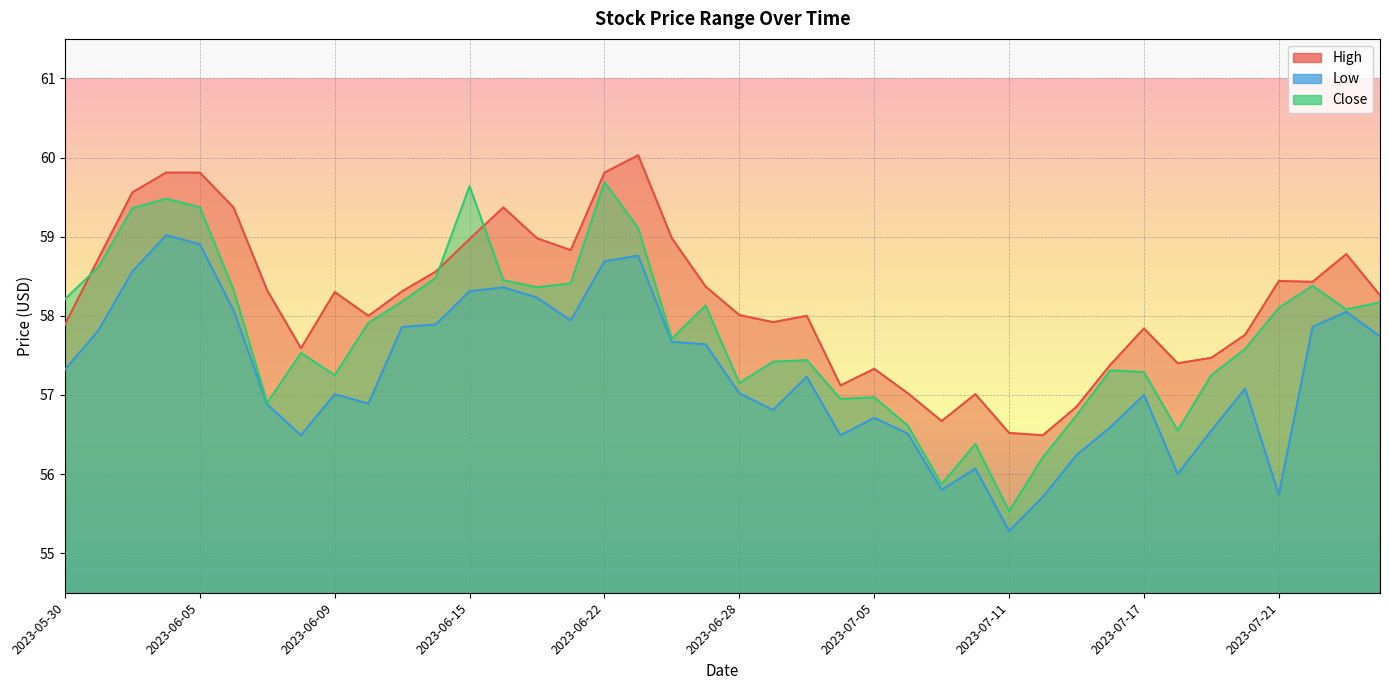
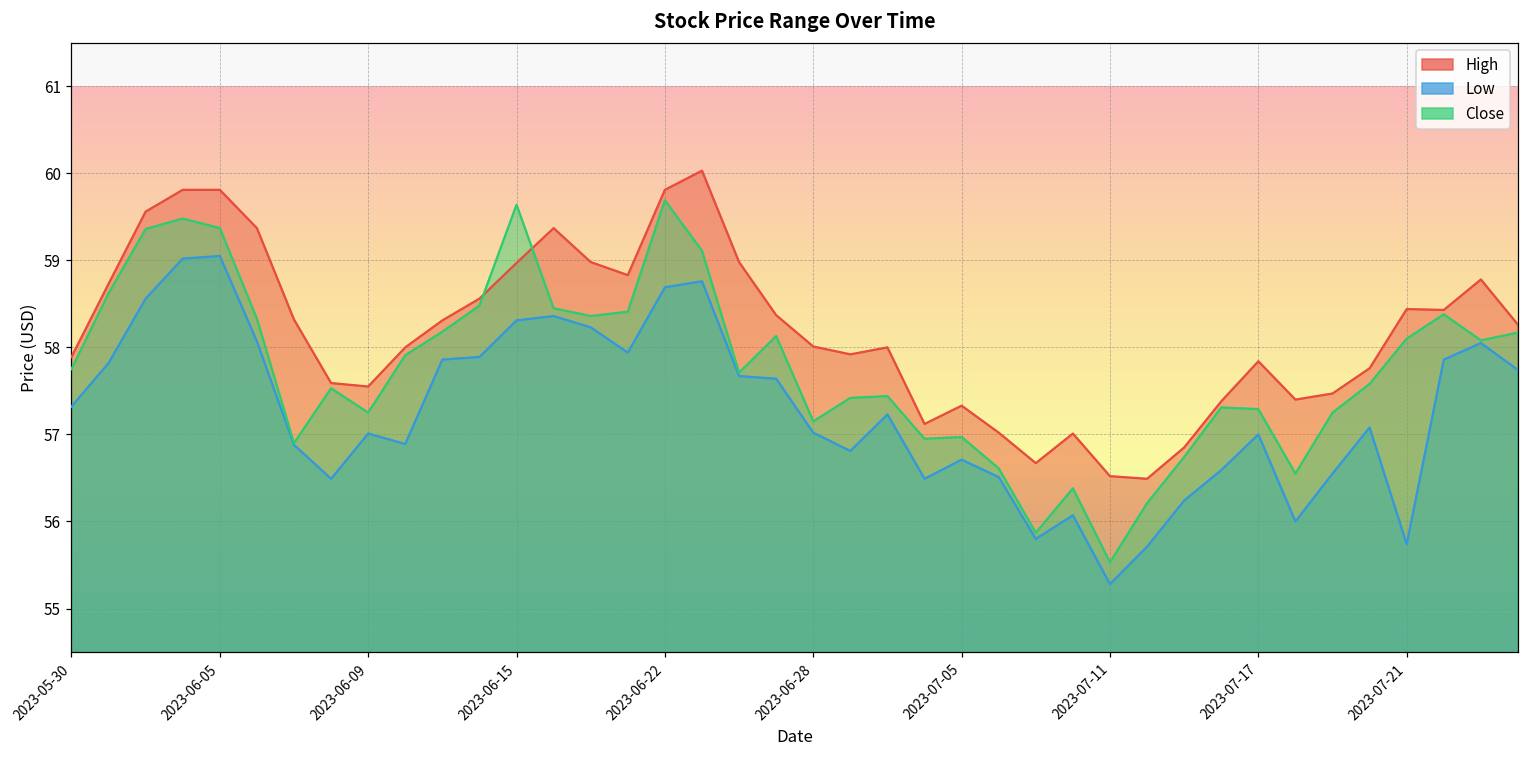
Close, 2023-05-30: 58.2 -> 57.8
Low, 2023-06-05: 58.9 -> 59.0
High, 2023-06-09: 58.3 -> 57.5
